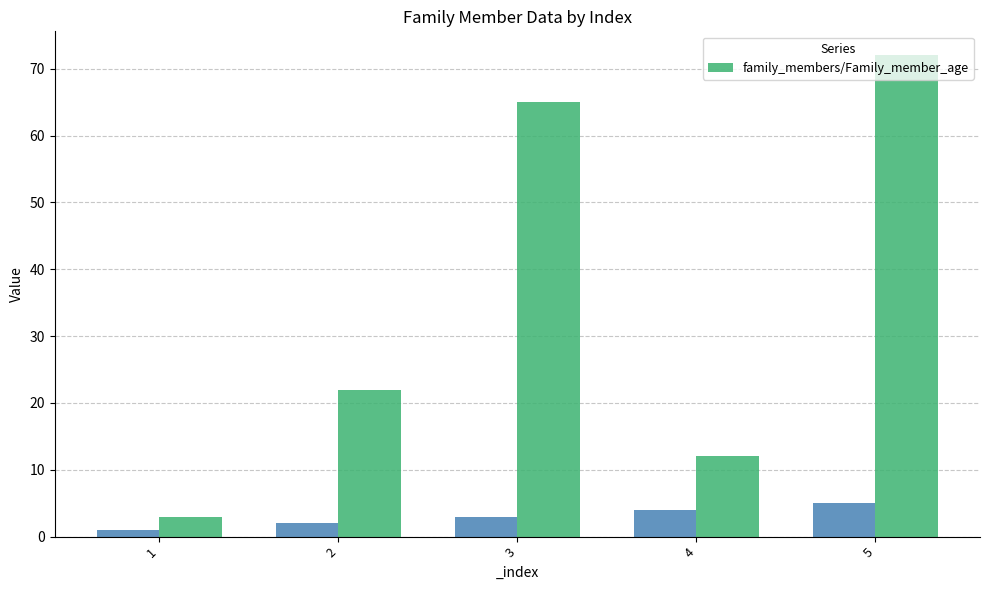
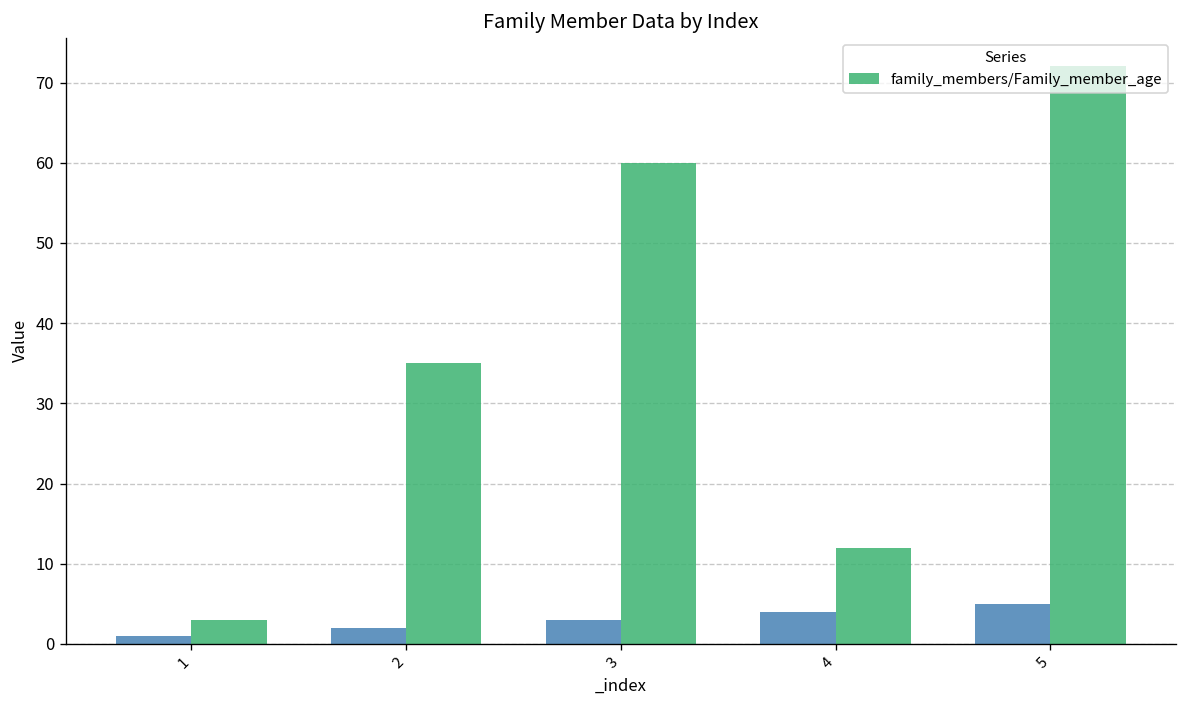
family_members/Family_member_age, 2: 22 -> 35
family_members/Family_member_age, 3: 65 -> 60
